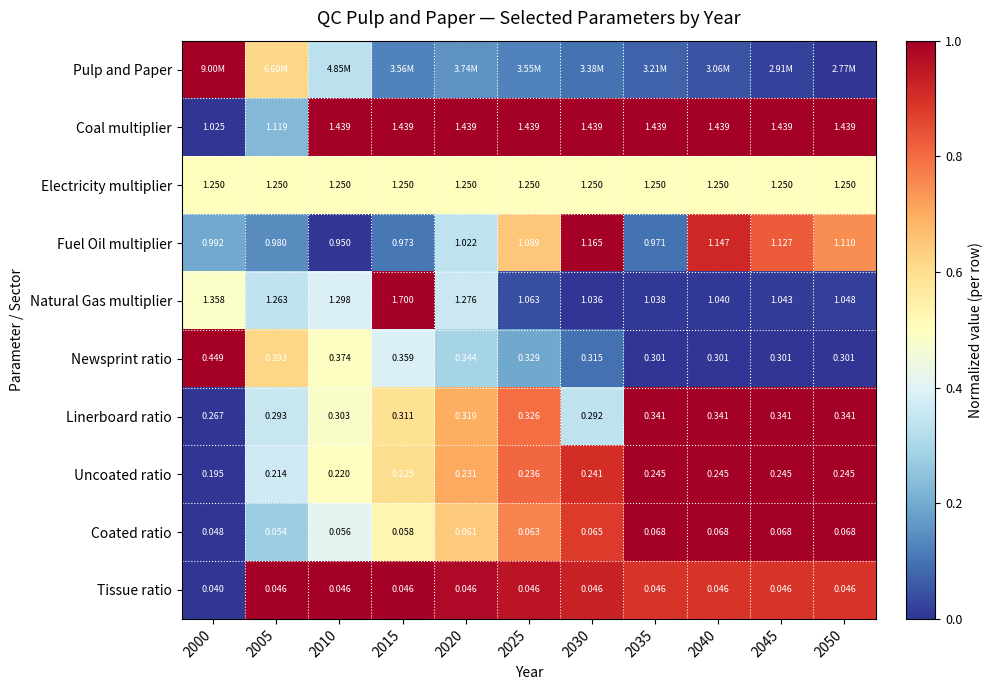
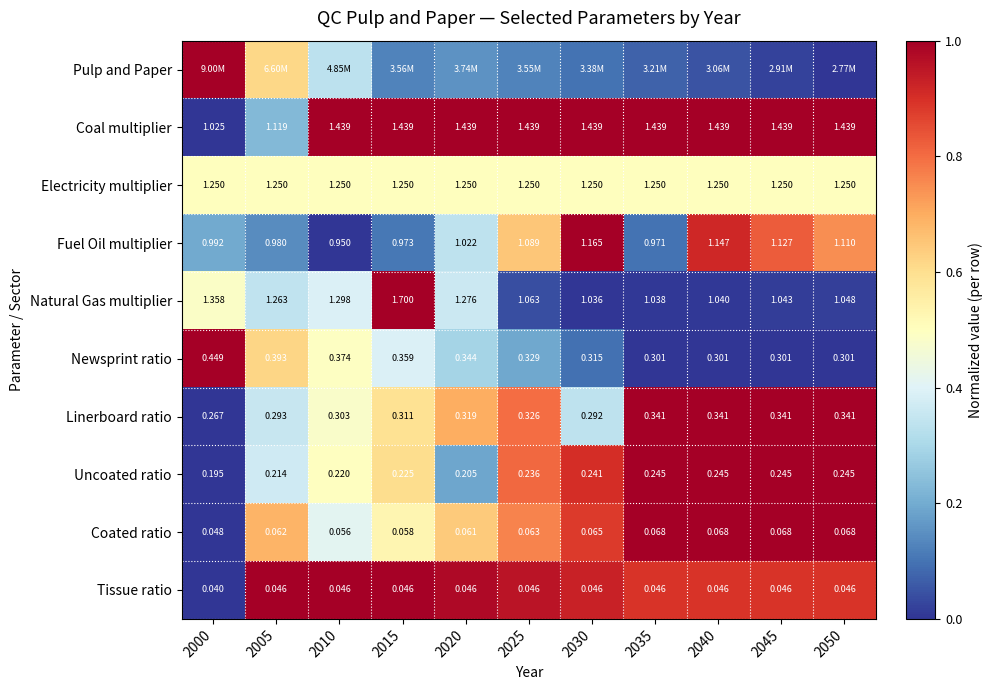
Uncoated ratio, 2020: 0.231 -> 0.205
Coated ratio, 2005: 0.054 -> 0.062
